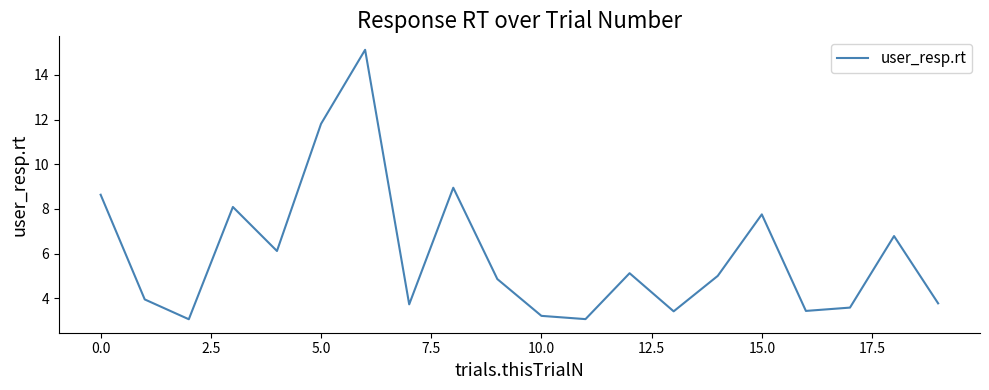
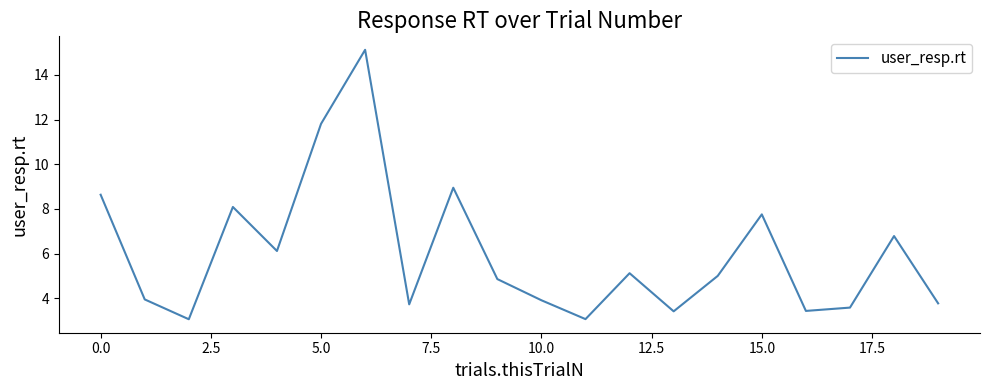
10.0: 3.2 -> 3.9
